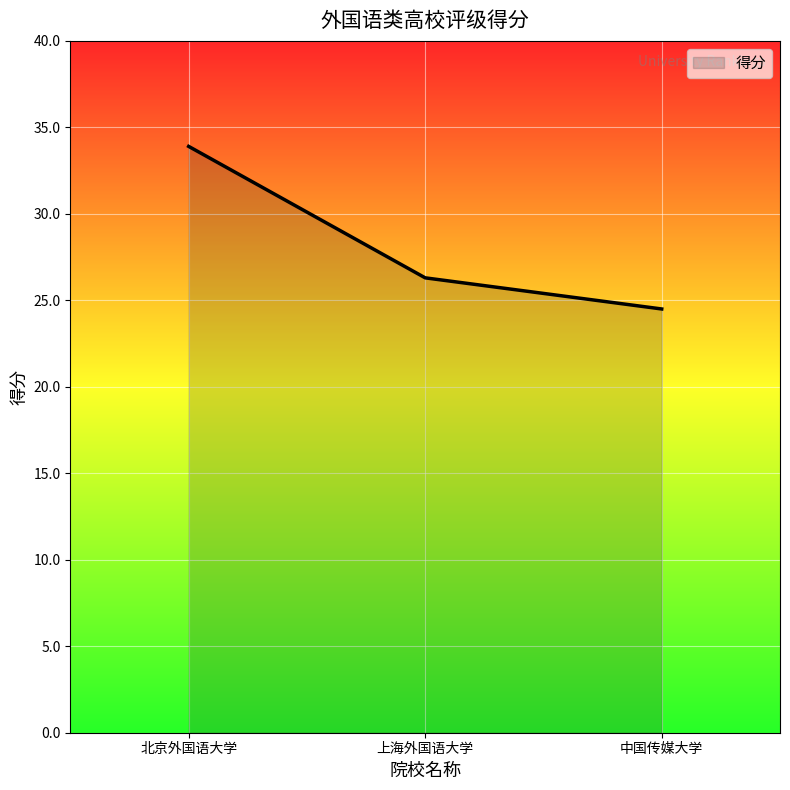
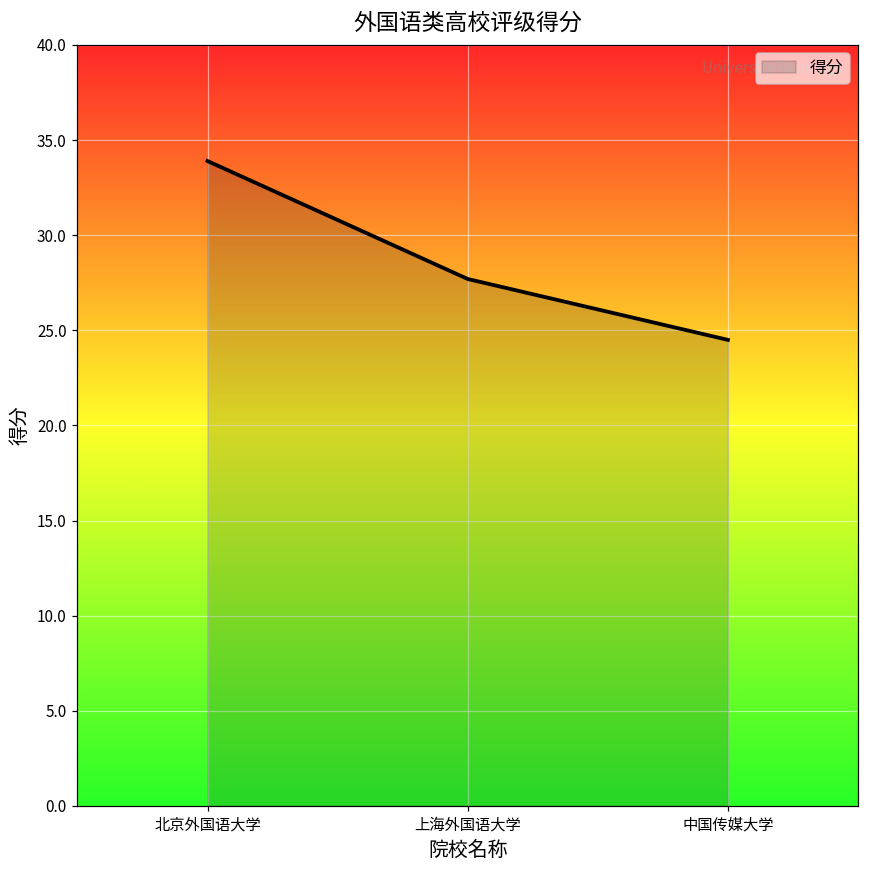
上海外国语大学: 26.3 -> 27.7
